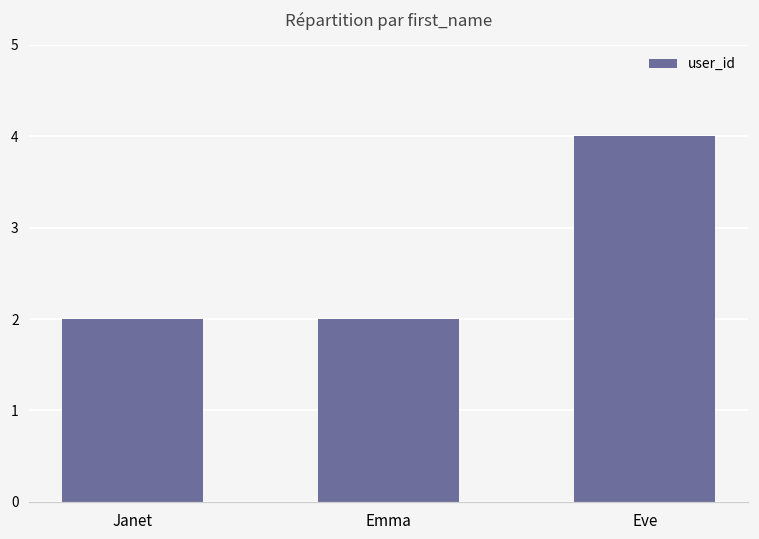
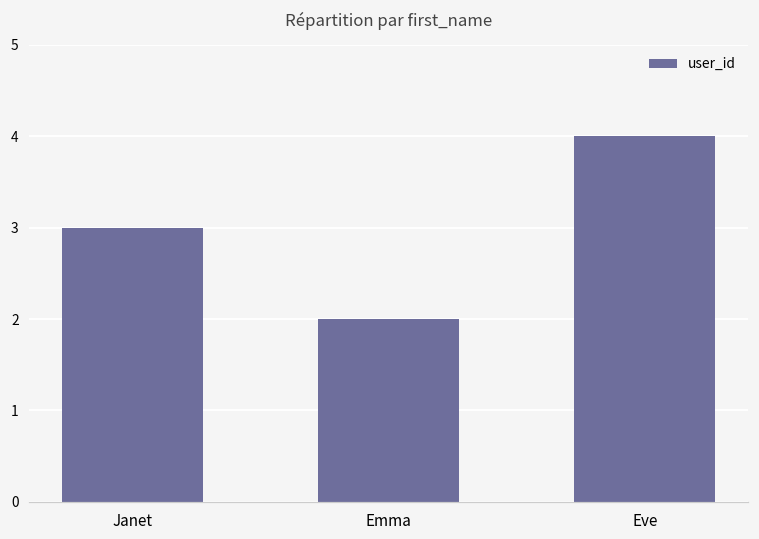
Janet: 2 -> 3
